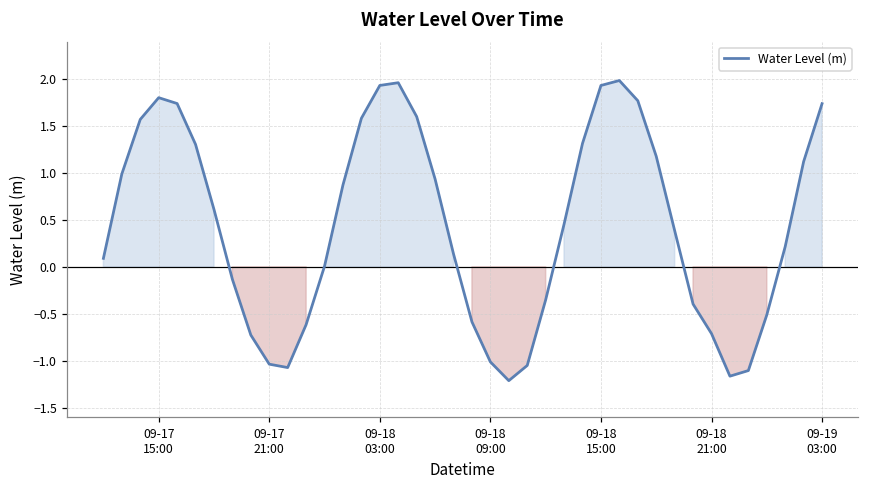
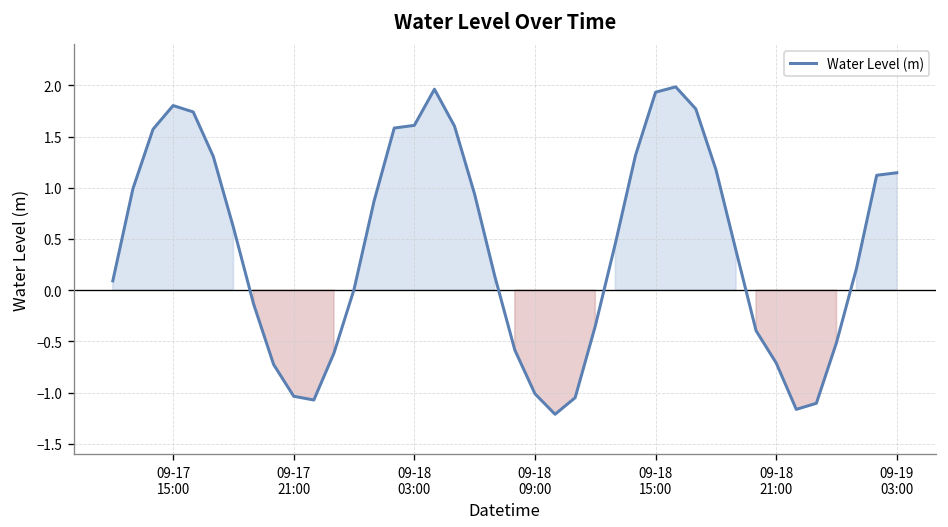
09-18 03:00: 1.9 -> 1.6
09-19 03:00: 1.7 -> 1.1
